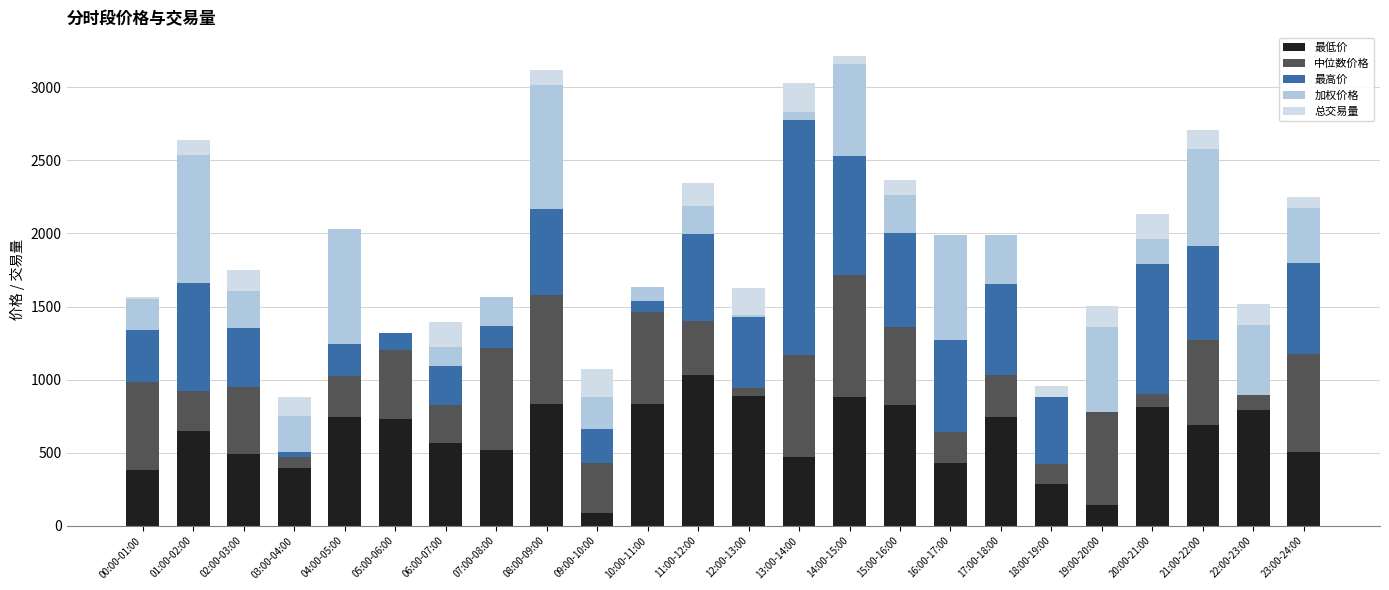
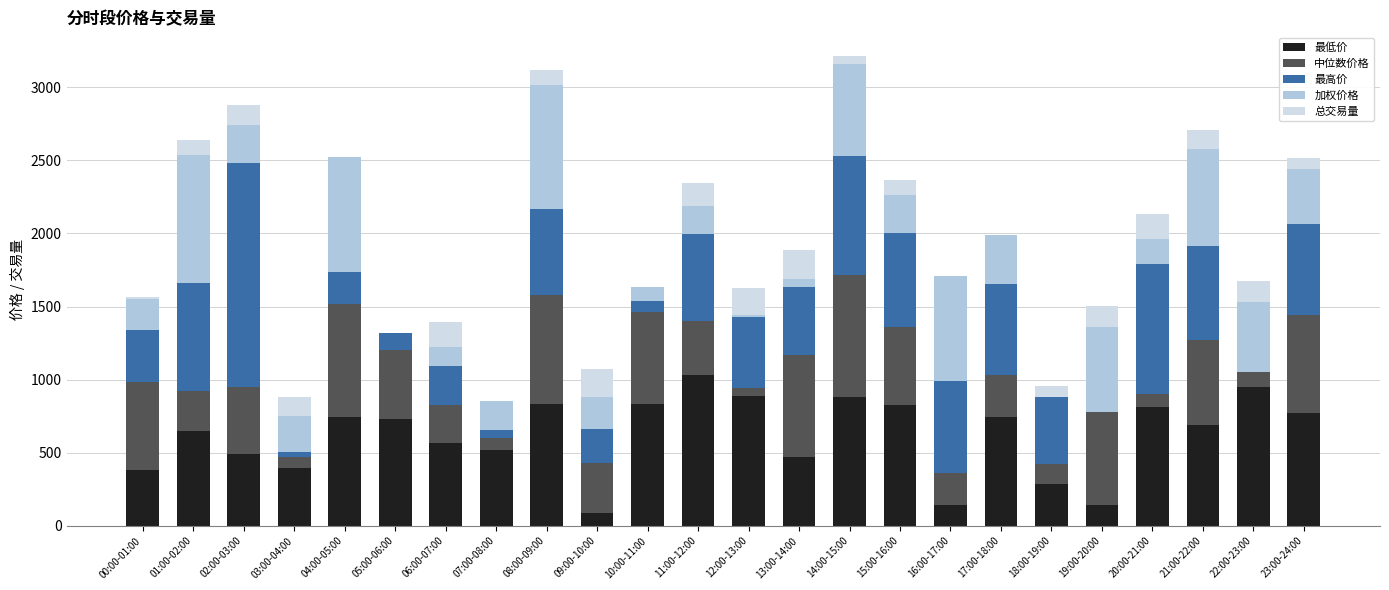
最高价, 02:00-03:00: 400 -> 1530
中位数价格, 04:00-05:00: 280 -> 770
中位数价格, 07:00-08:00: 690 -> 80
最高价, 07:00-08:00: 150 -> 50
最高价, 13:00-14:00: 1600 -> 460
最低价, 16:00-17:00: 430 -> 140
最低价, 22:00-23:00: 790 -> 950
最低价, 23:00-24:00: 510 -> 770
